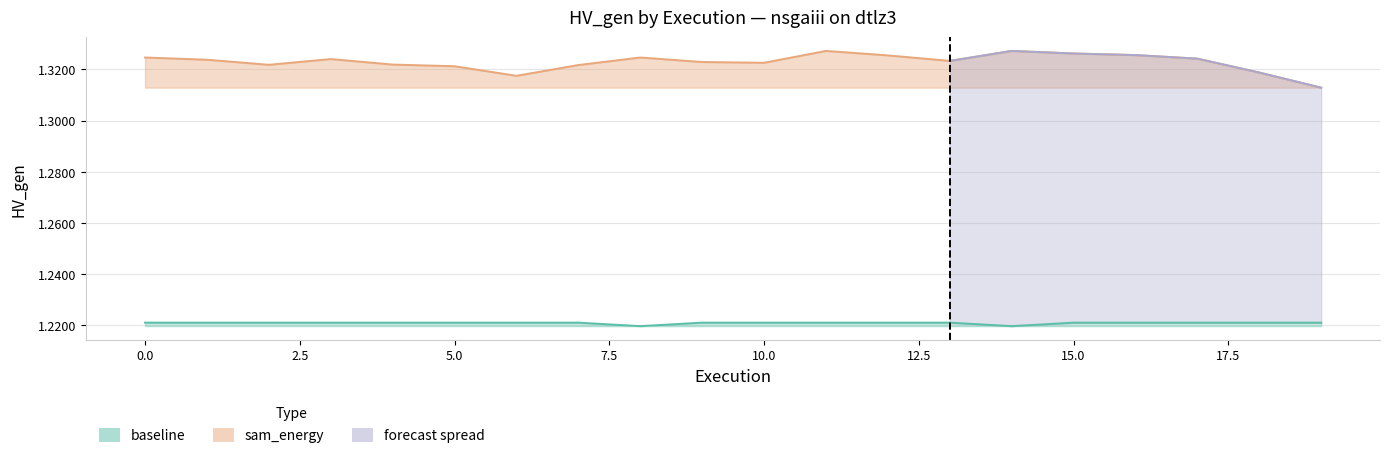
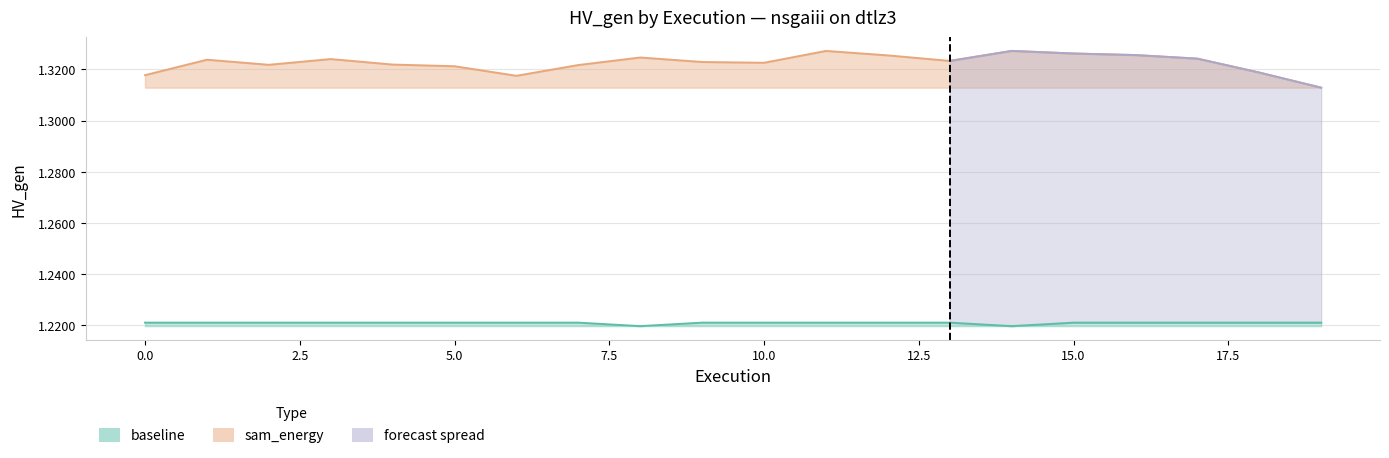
sam_energy, 0.0: 1.325 -> 1.318
